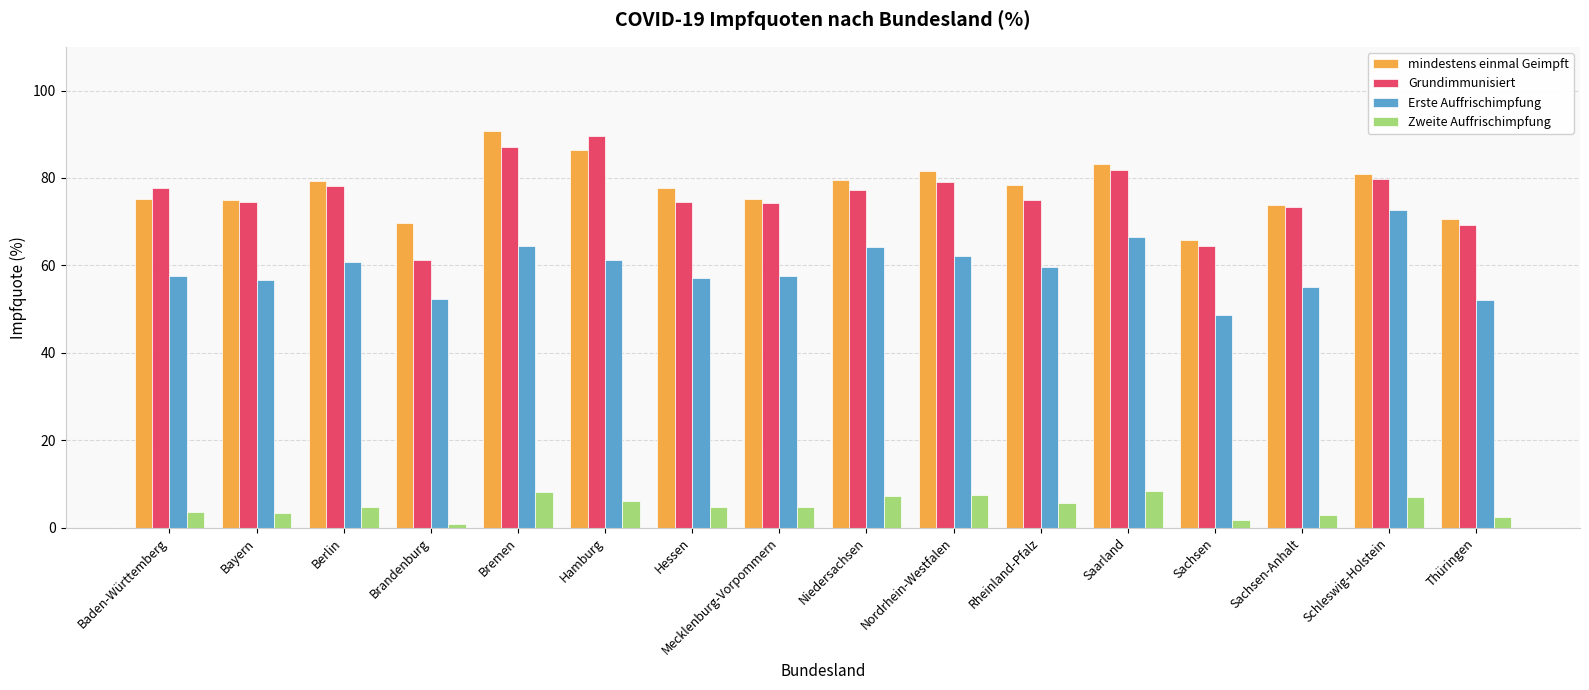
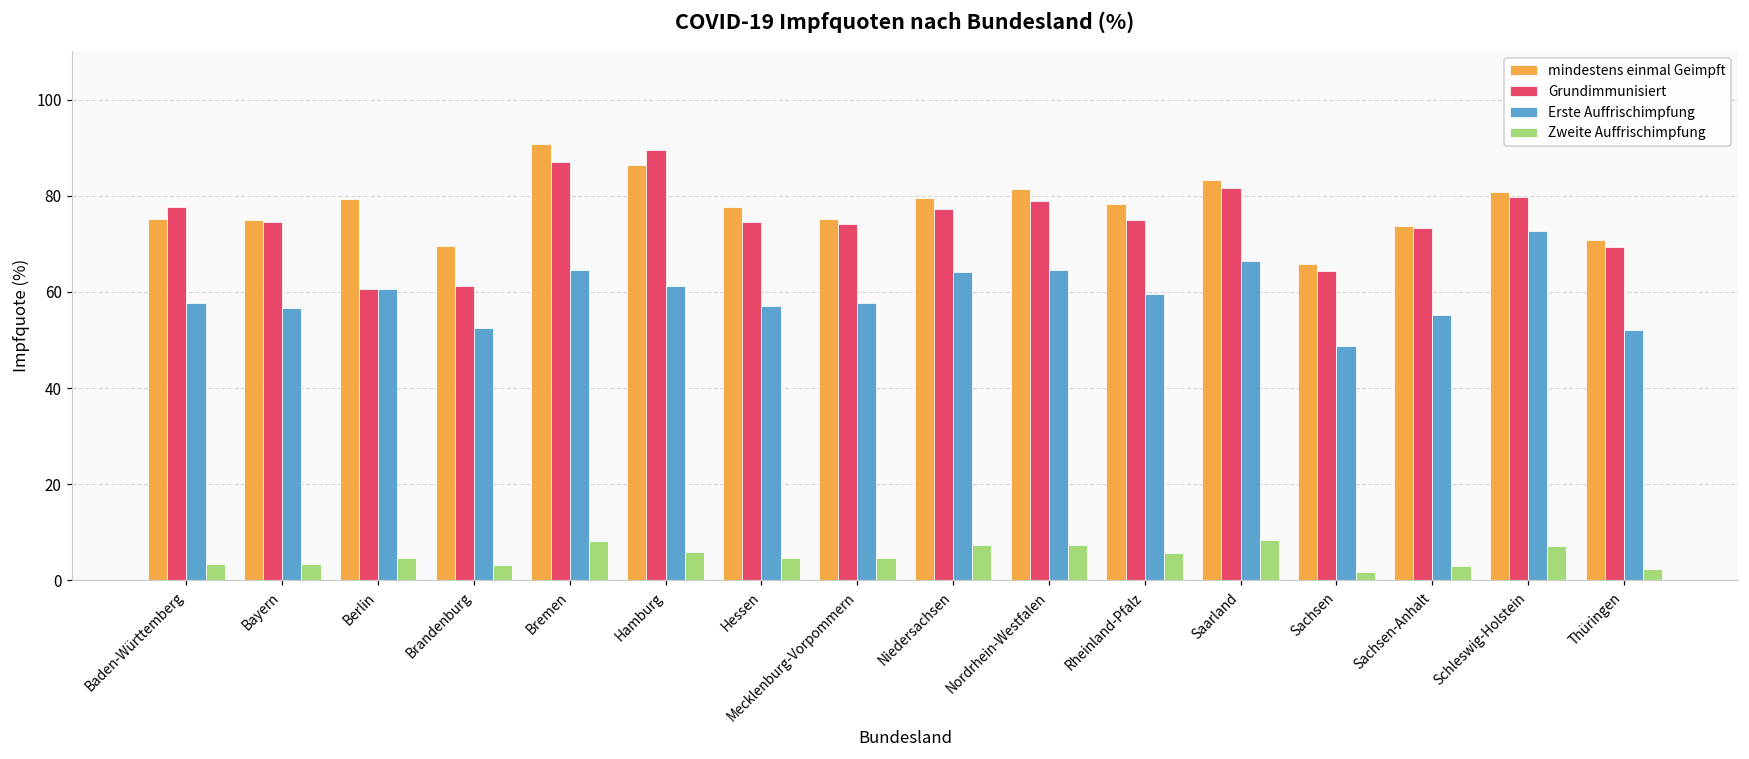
Grundimmunisiert, Berlin: 78 -> 61
Zweite Auffrischimpfung, Brandenburg: 1 -> 3
Erste Auffrischimpfung, Nordrhein-Westfalen: 62 -> 65
